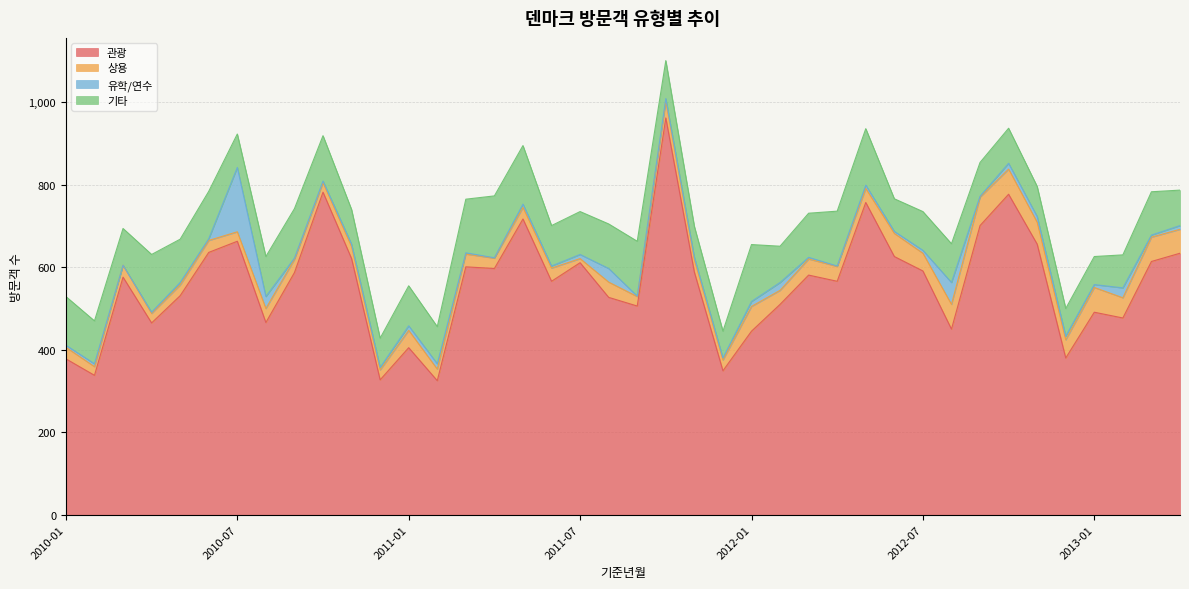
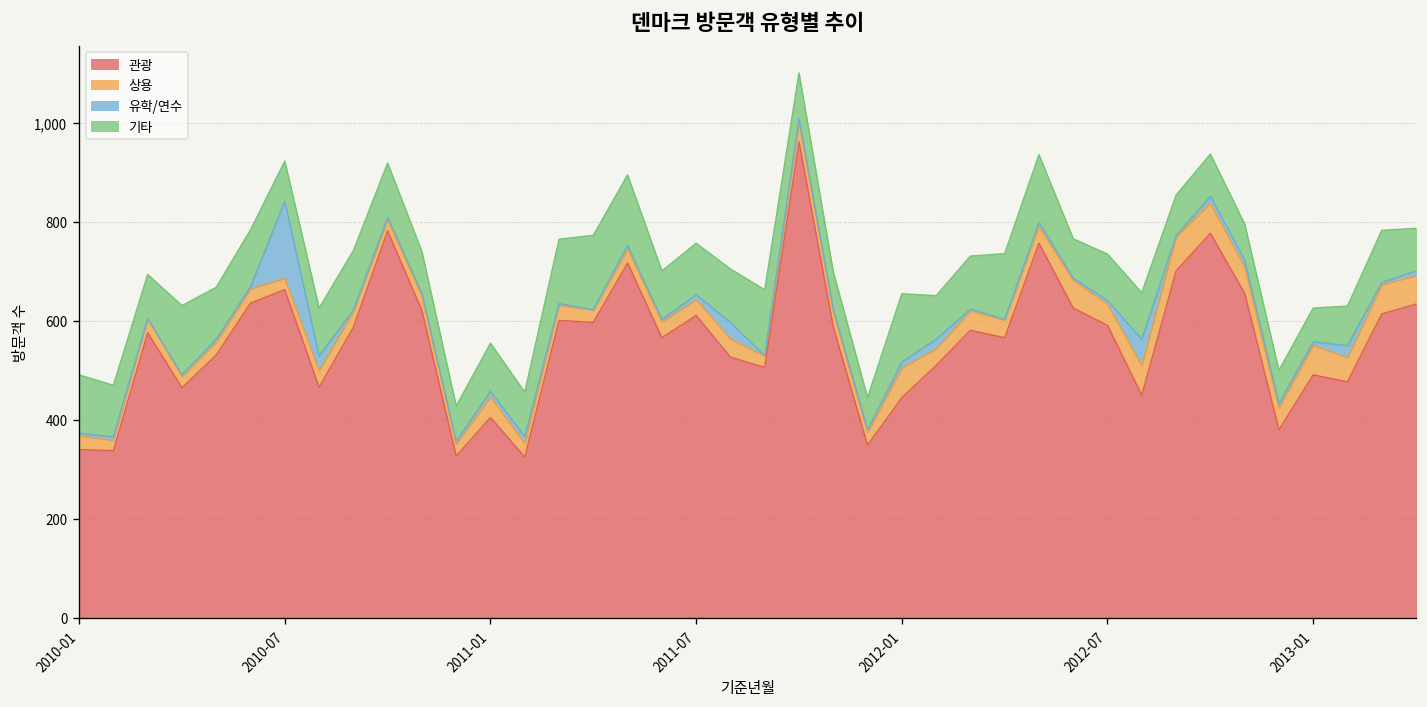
관광, 2010-01: 380 -> 340
상용, 2011-07: 10 -> 30
